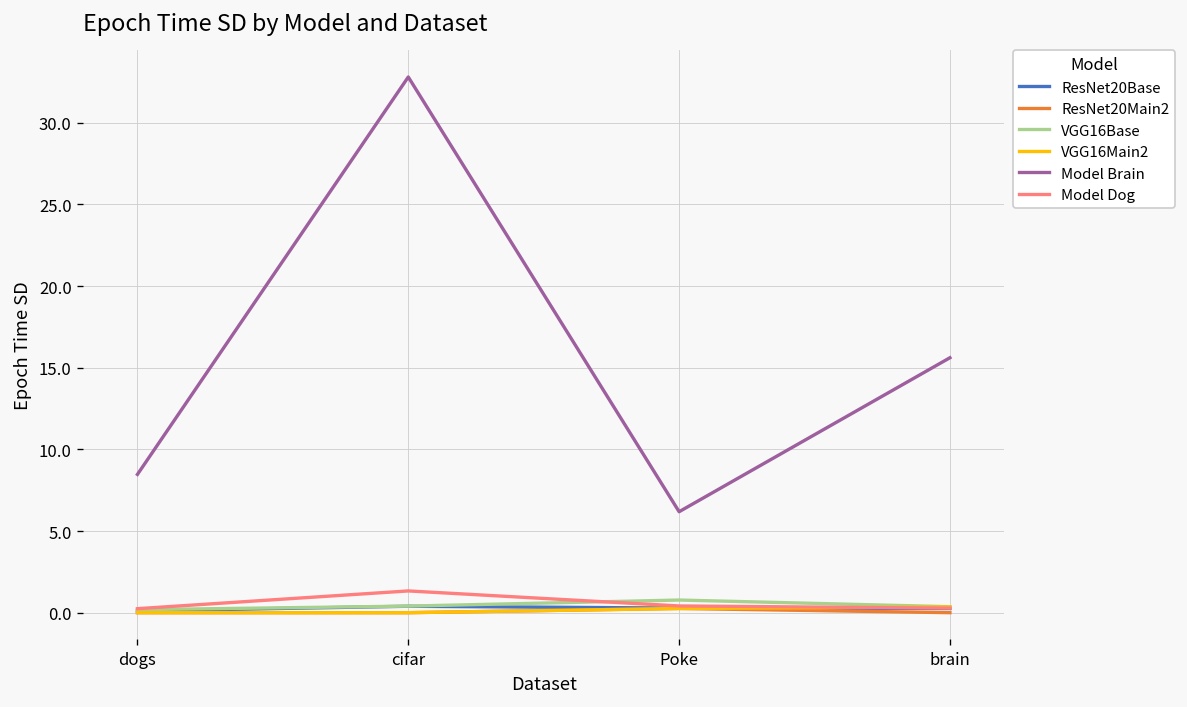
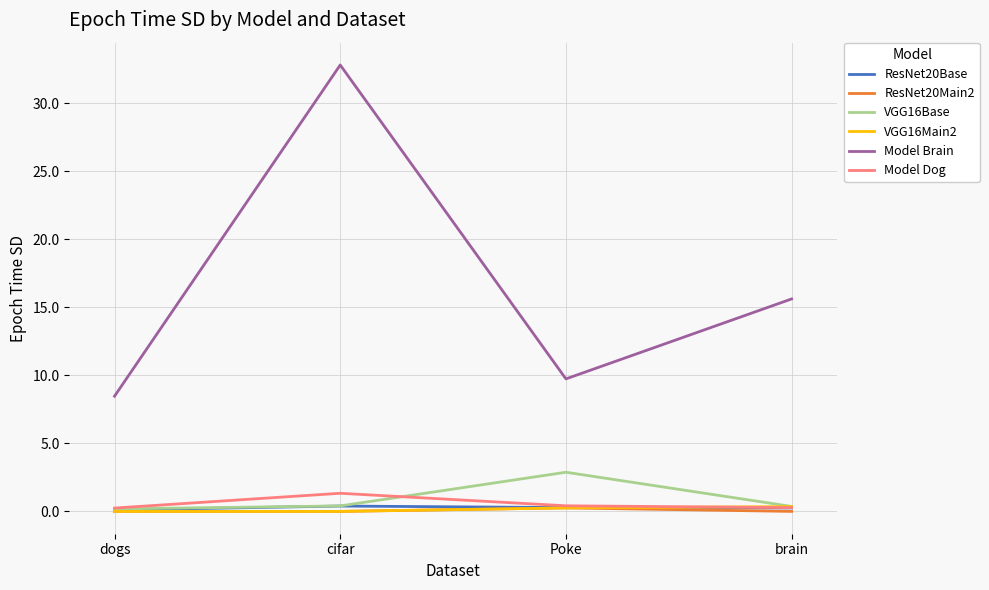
VGG16Base, Poke: 0.8 -> 2.9
Model Brain, Poke: 6.2 -> 9.7
